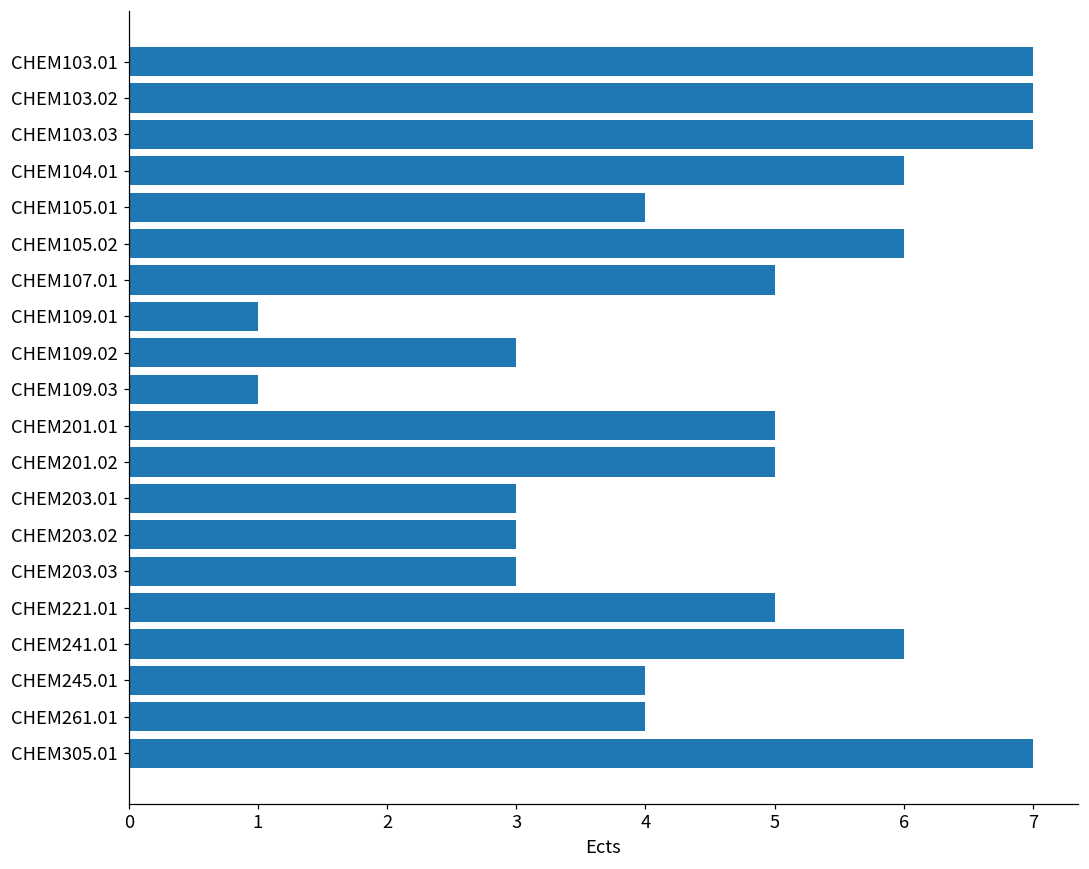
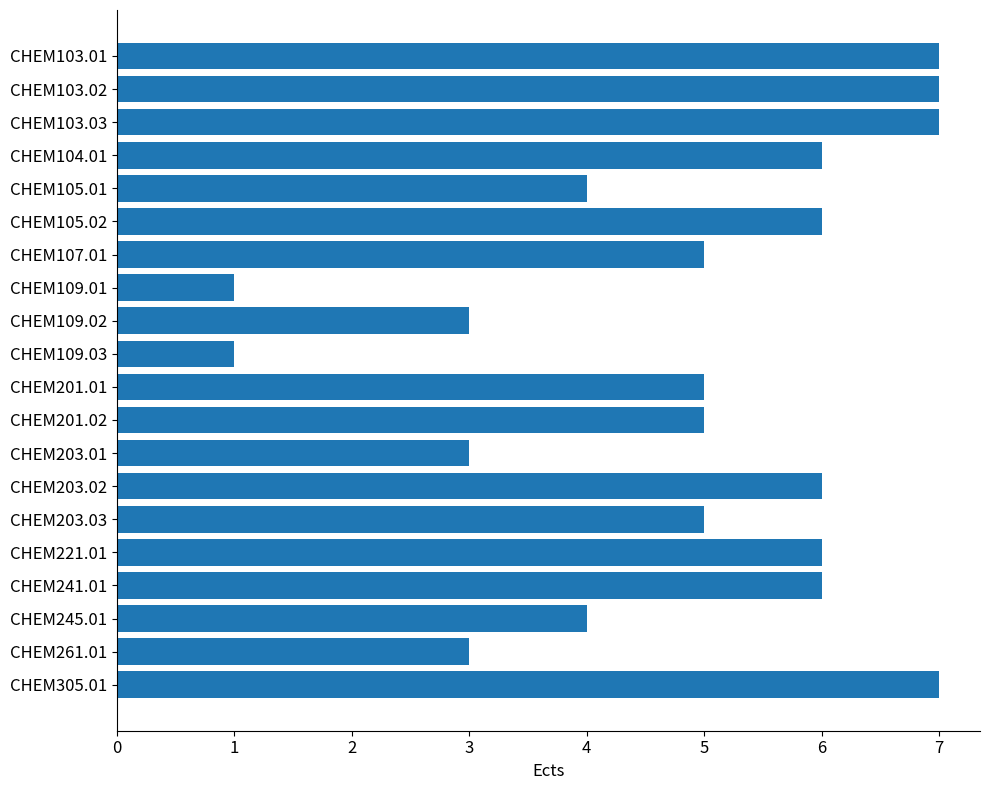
CHEM203.02: 3 -> 6
CHEM203.03: 3 -> 5
CHEM221.01: 5 -> 6
CHEM261.01: 4 -> 3
